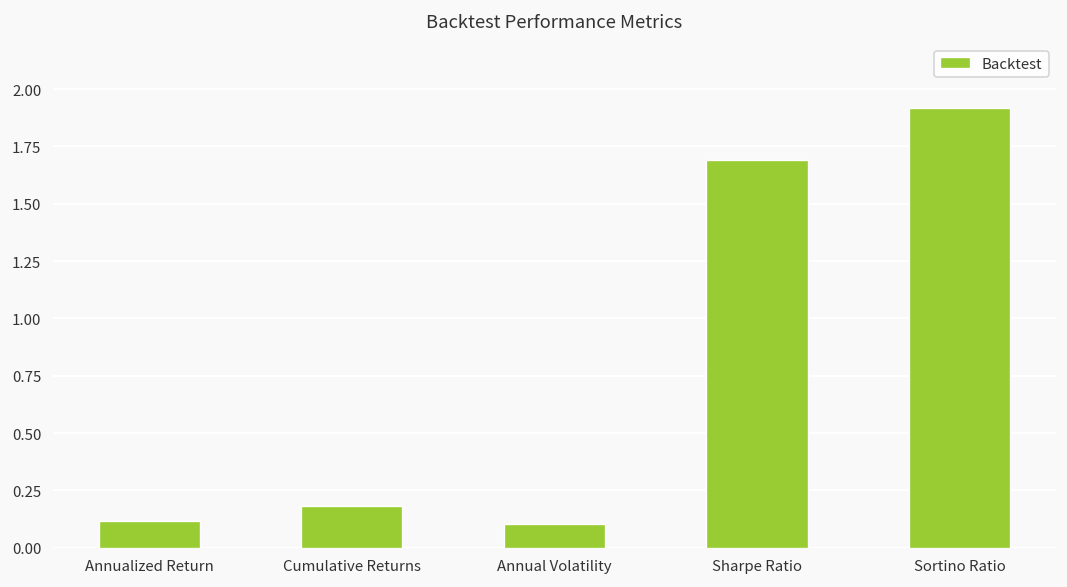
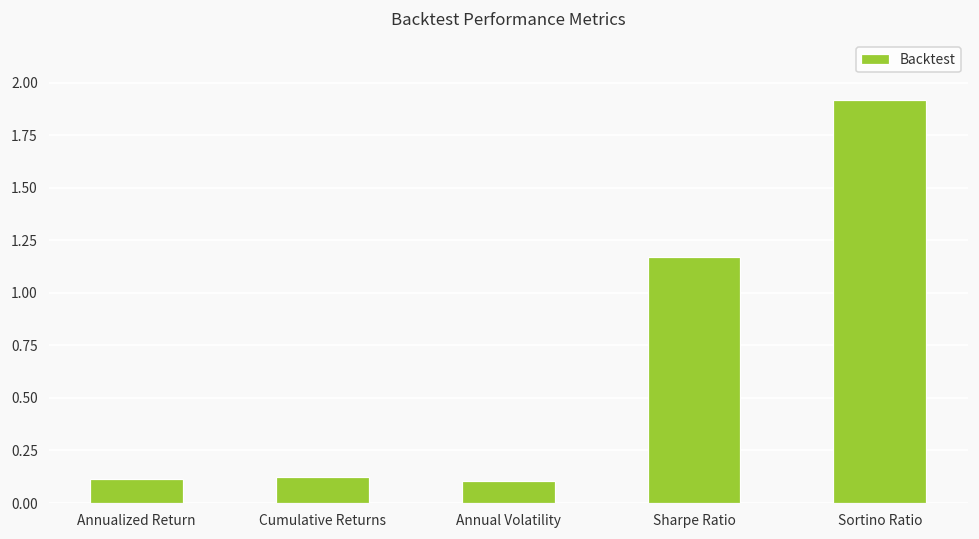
Cumulative Returns: 0.18 -> 0.13
Sharpe Ratio: 1.69 -> 1.17
